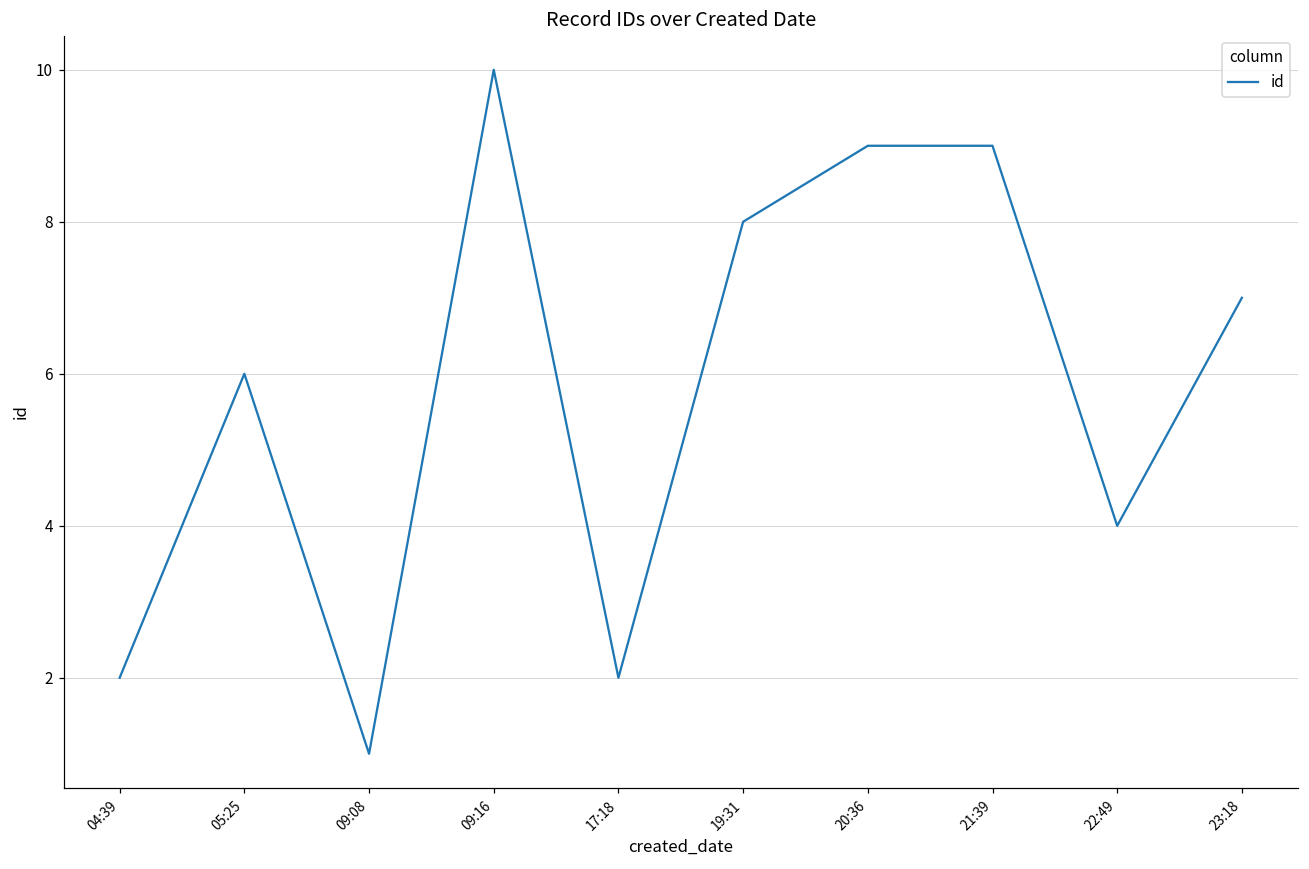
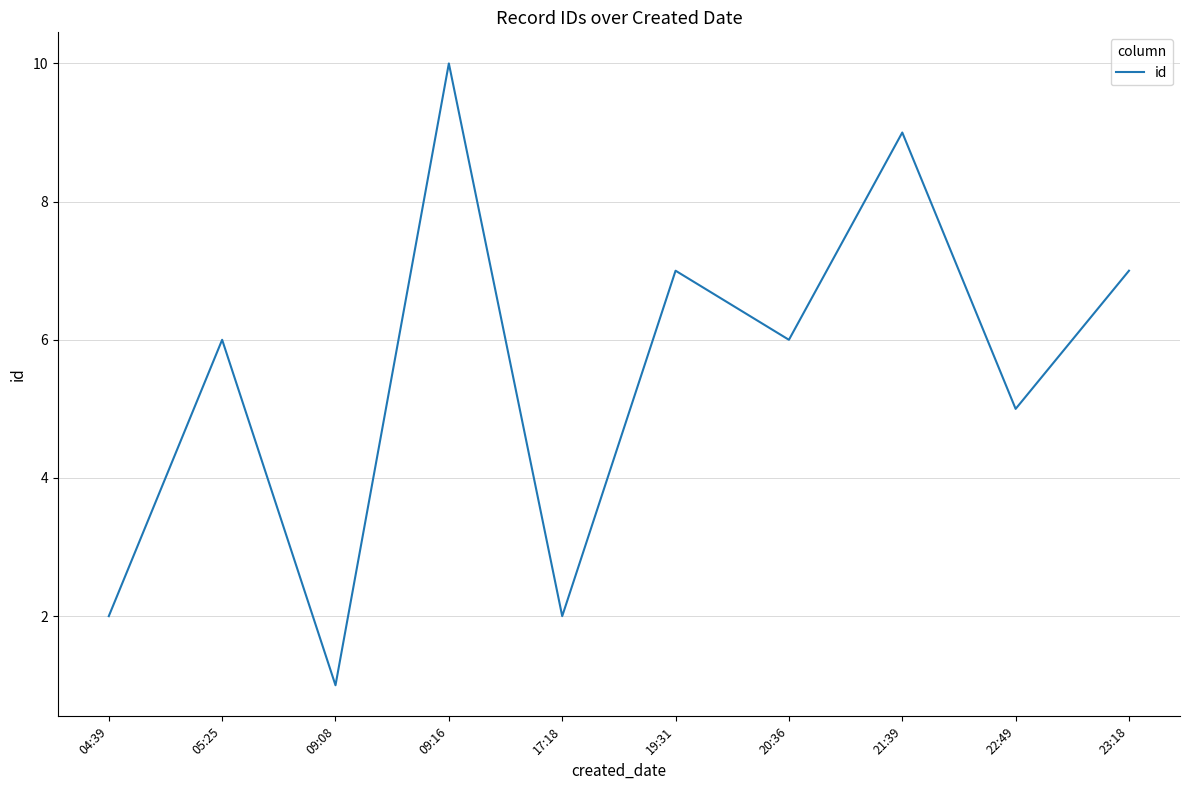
19:31: 8 -> 7
20:36: 9 -> 6
22:49: 4 -> 5
